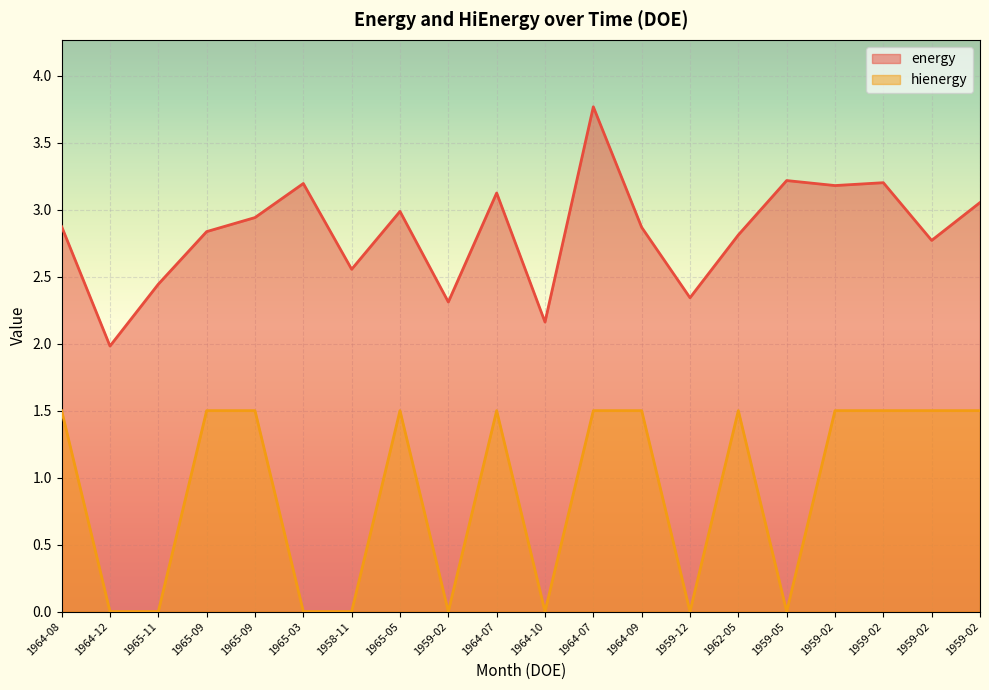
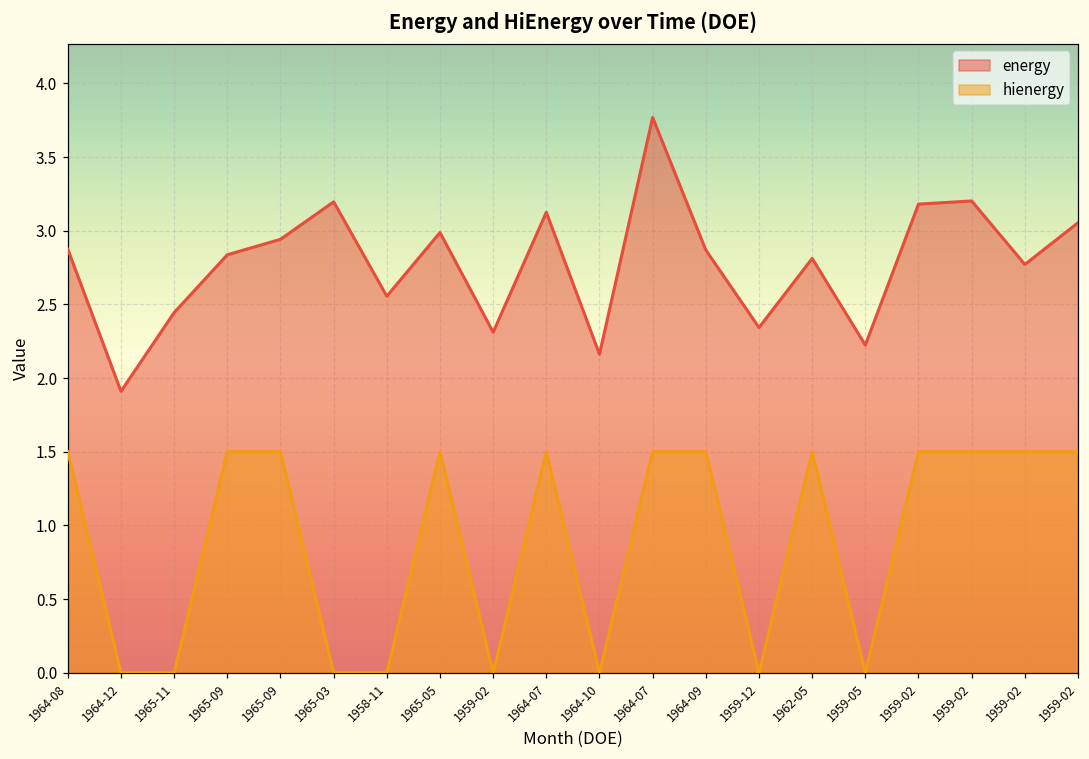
energy, 1964-12: 1.98 -> 1.91
energy, 1959-05: 3.22 -> 2.22
